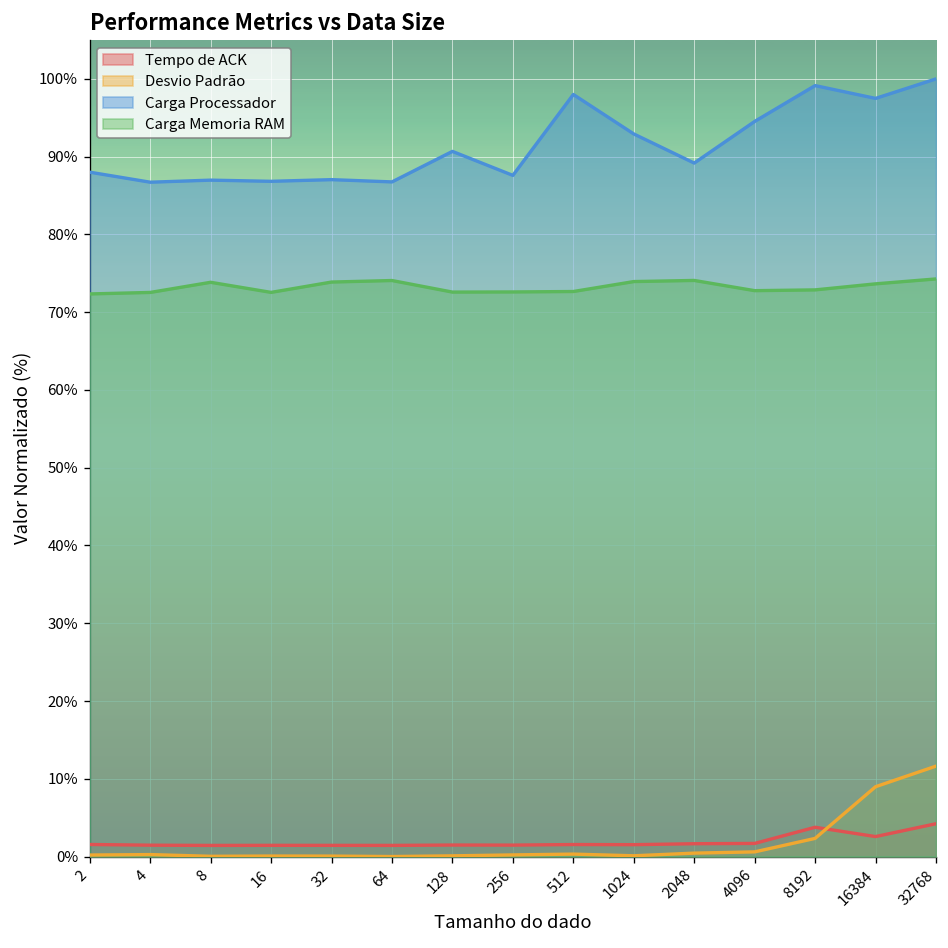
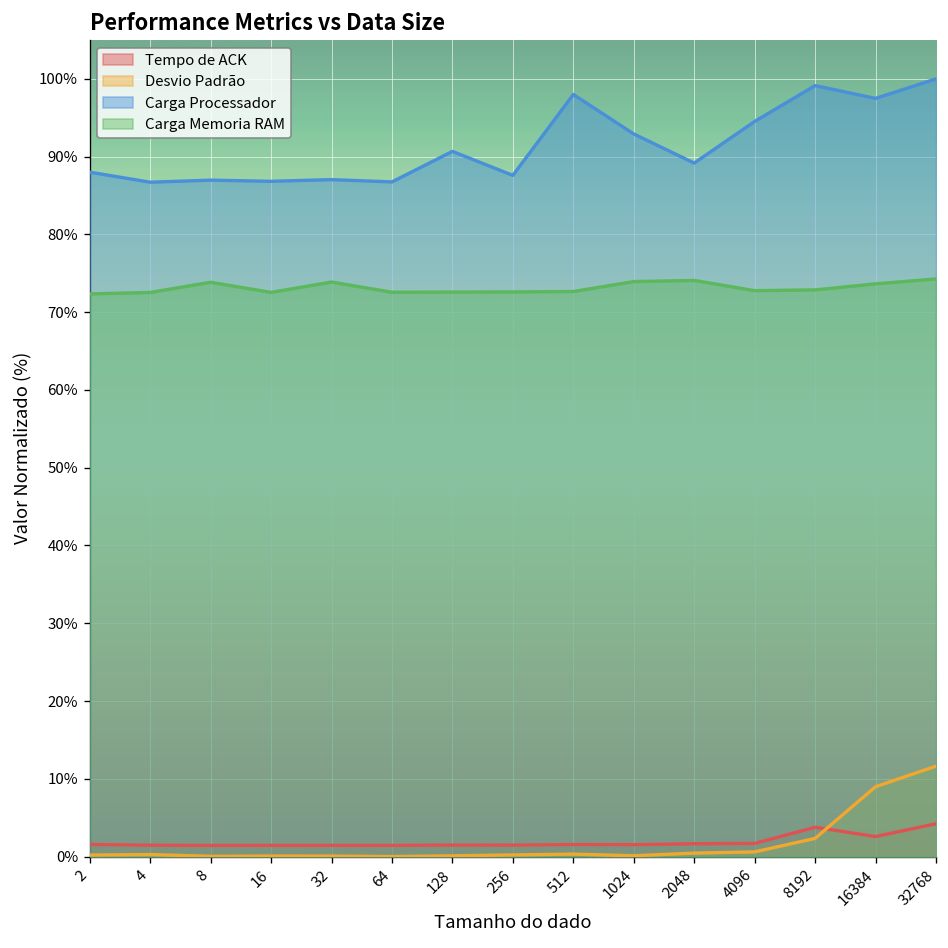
Carga Memoria RAM, 64: 74% -> 73%
